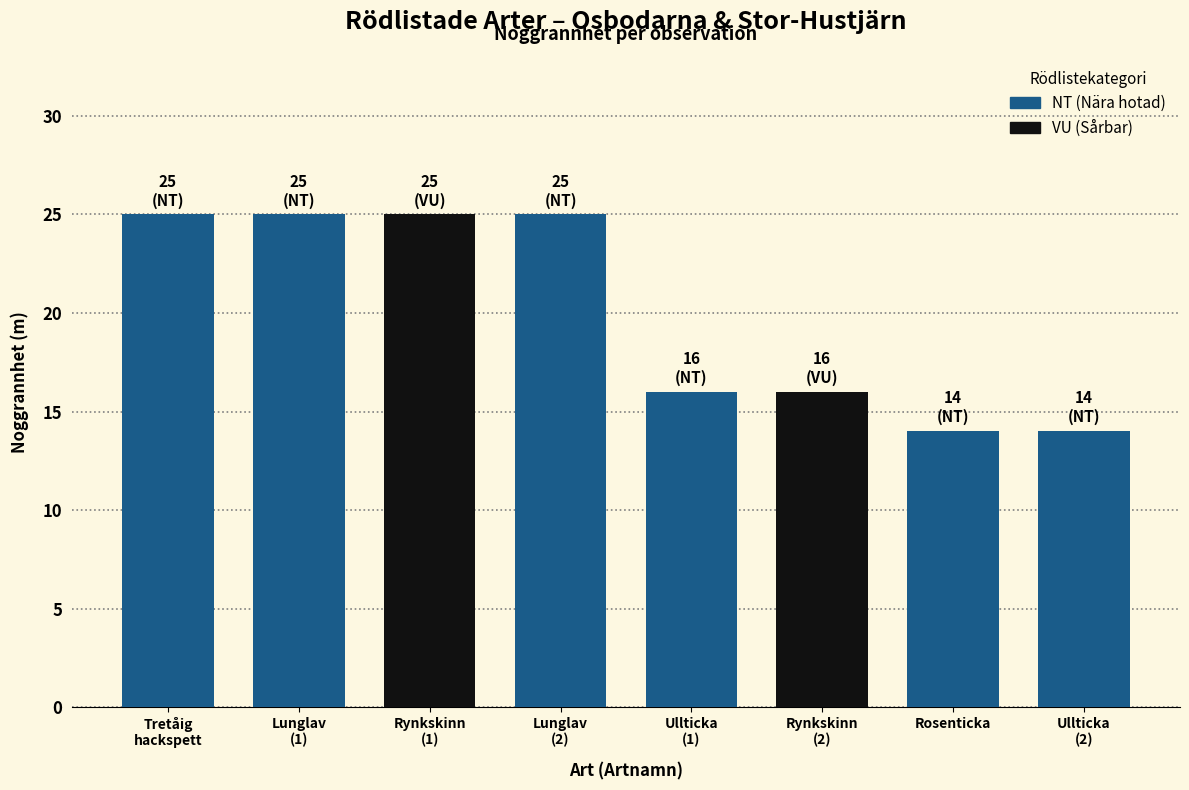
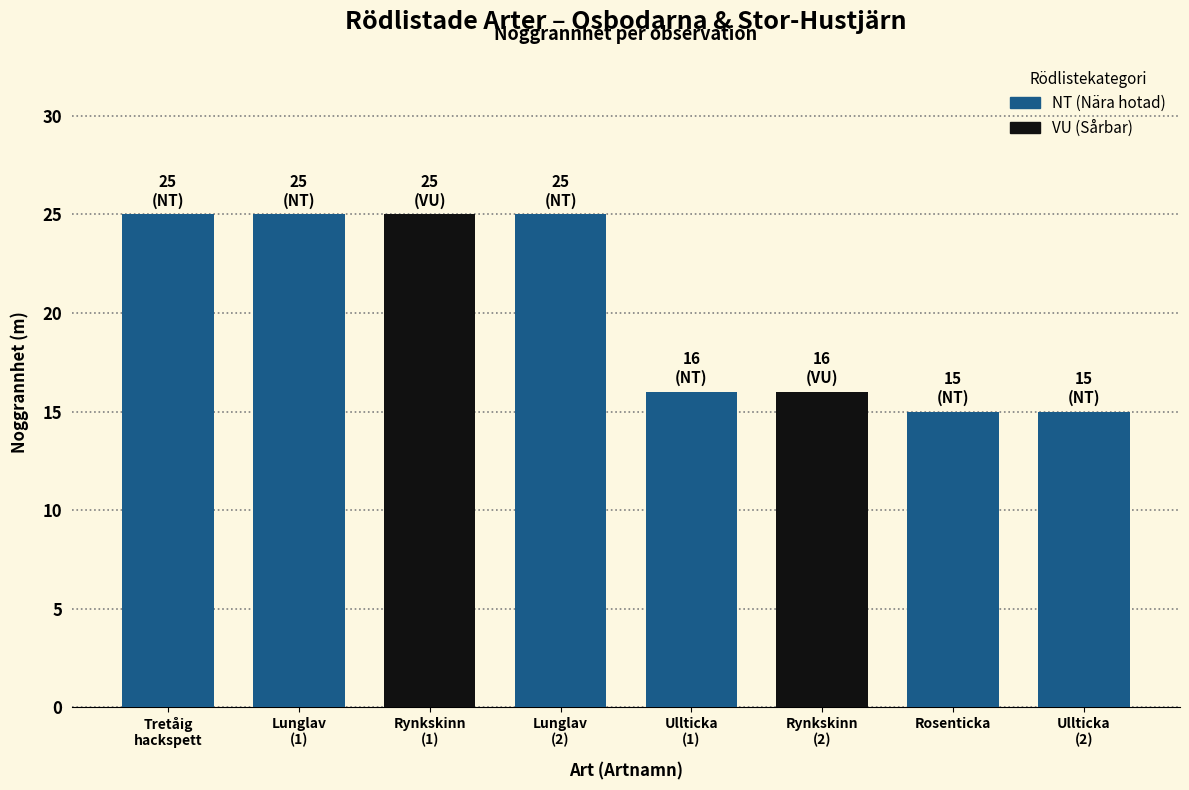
Rosenticka: 14 -> 15
Ullticka (2): 14 -> 15
